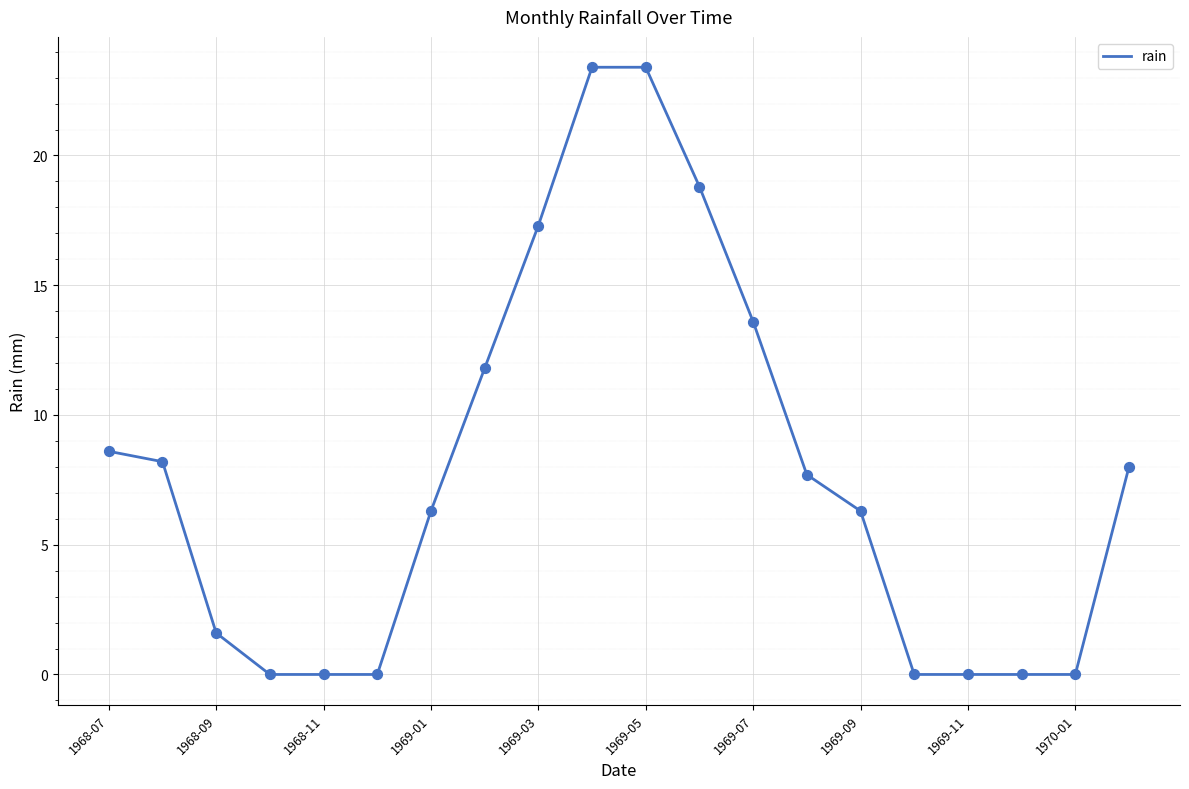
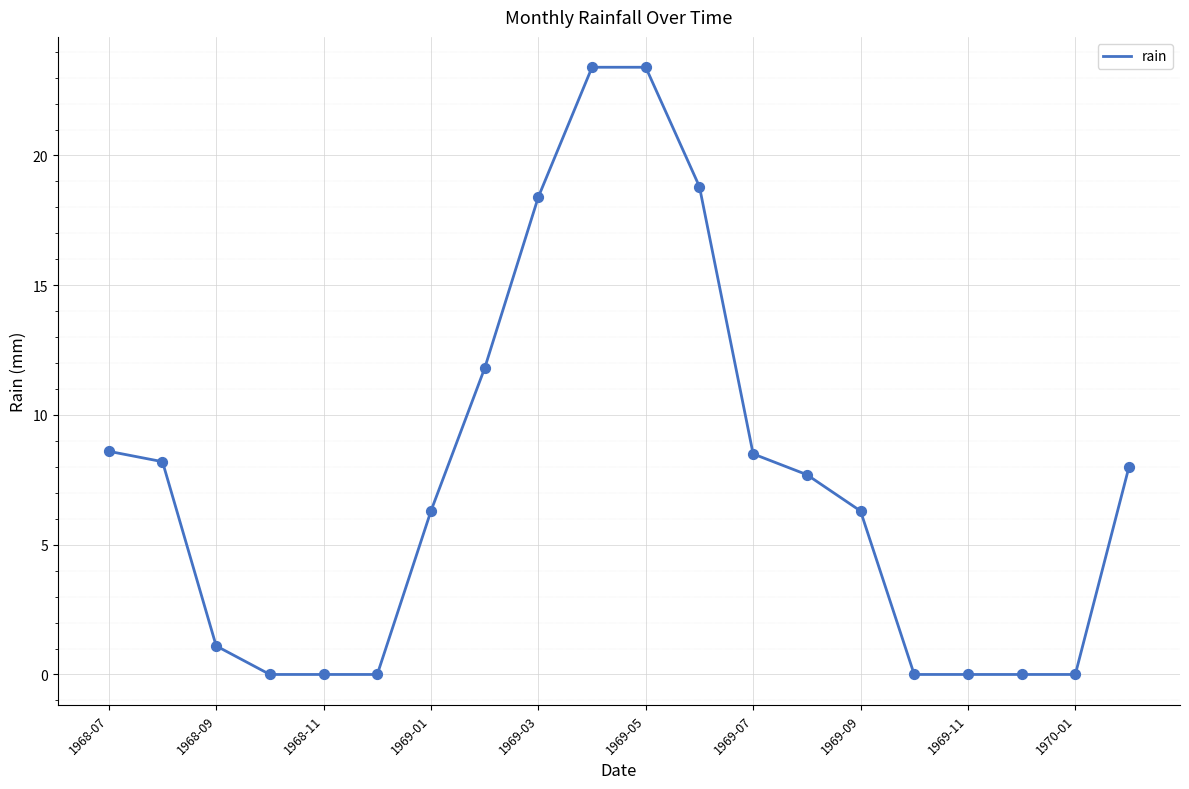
1968-09: 1.6 -> 1.1
1969-03: 17.3 -> 18.4
1969-07: 13.6 -> 8.5
